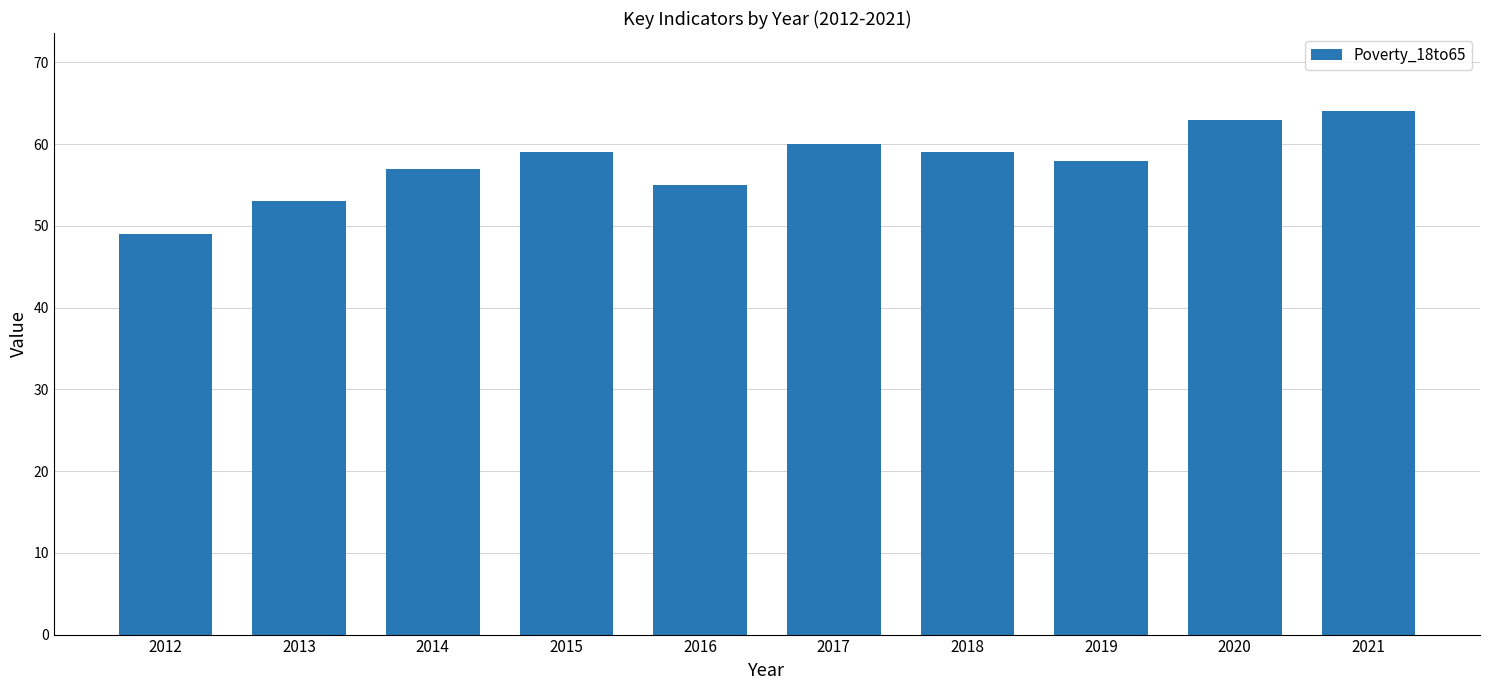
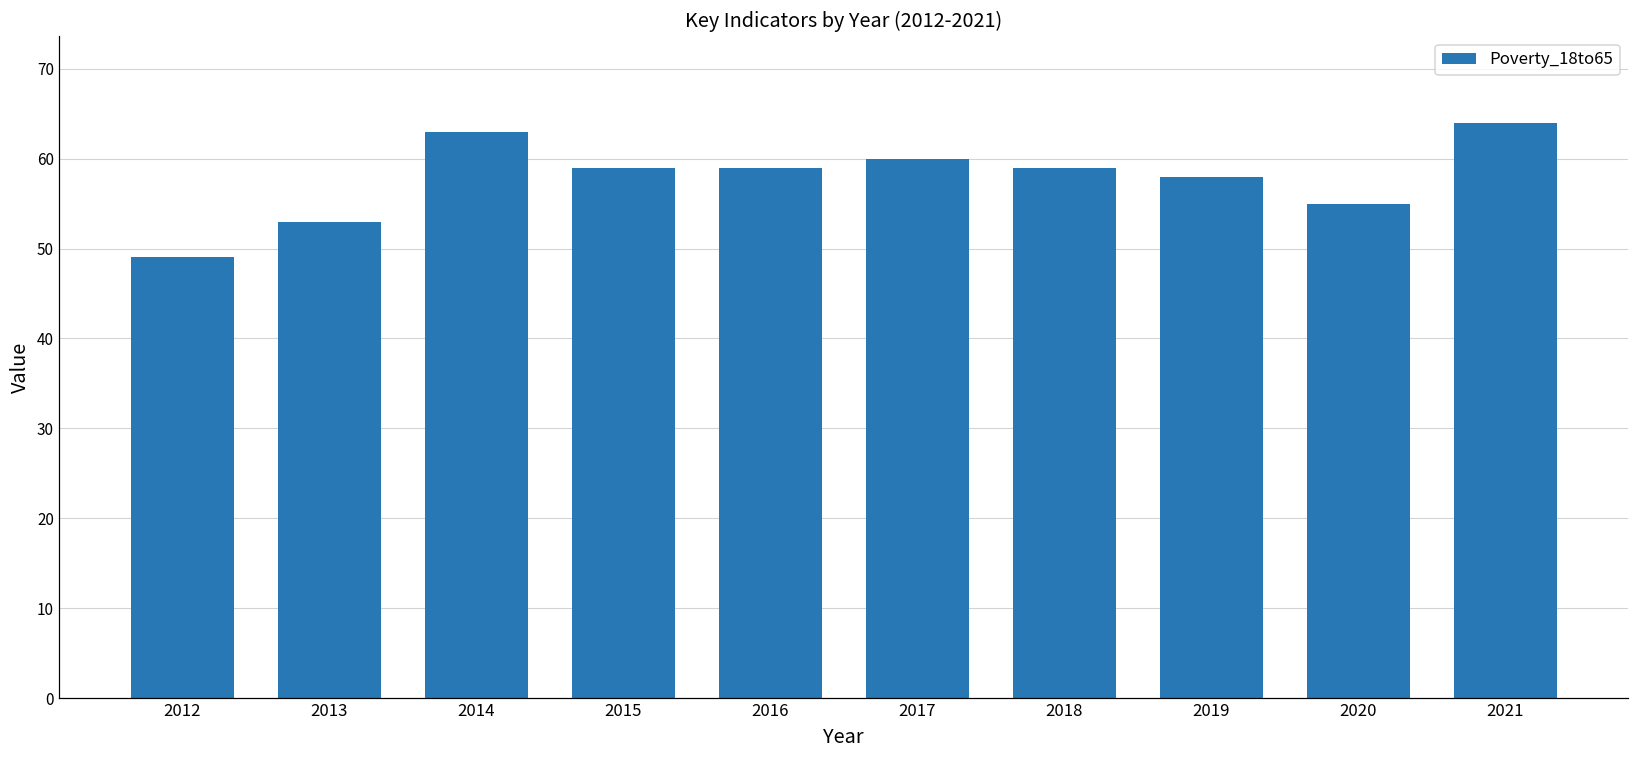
2014: 57 -> 63
2016: 55 -> 59
2020: 63 -> 55
